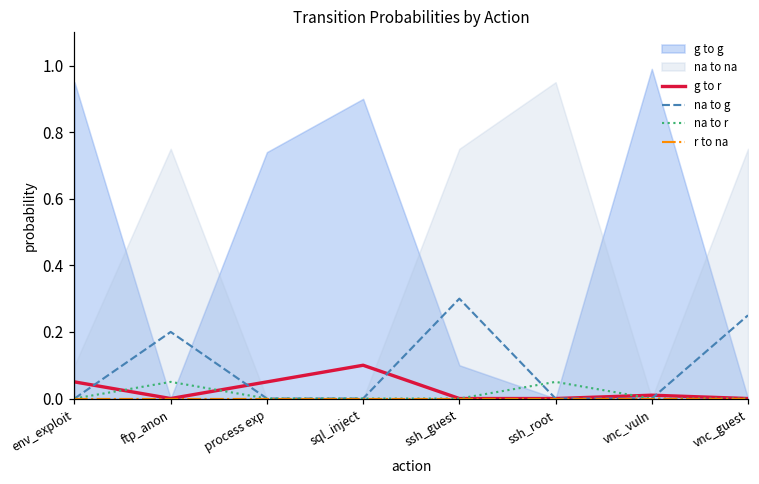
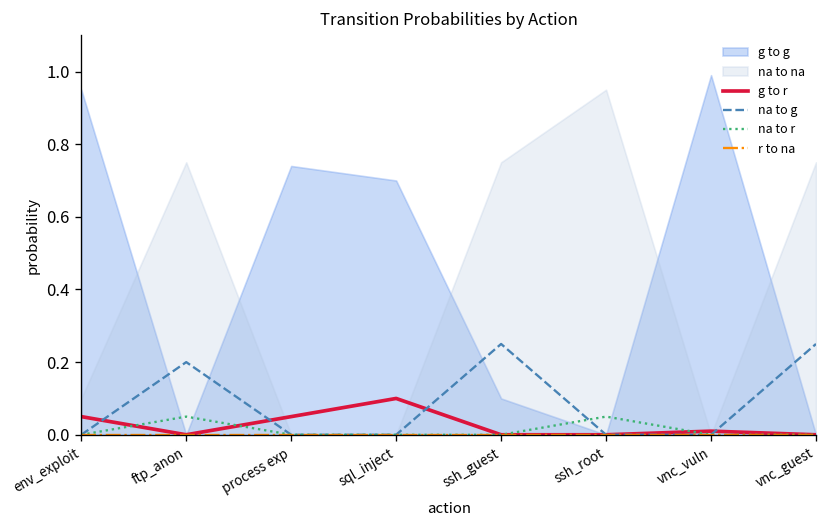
g to g, sql_inject: 0.9 -> 0.7
na to g, ssh_guest: 0.30 -> 0.25
